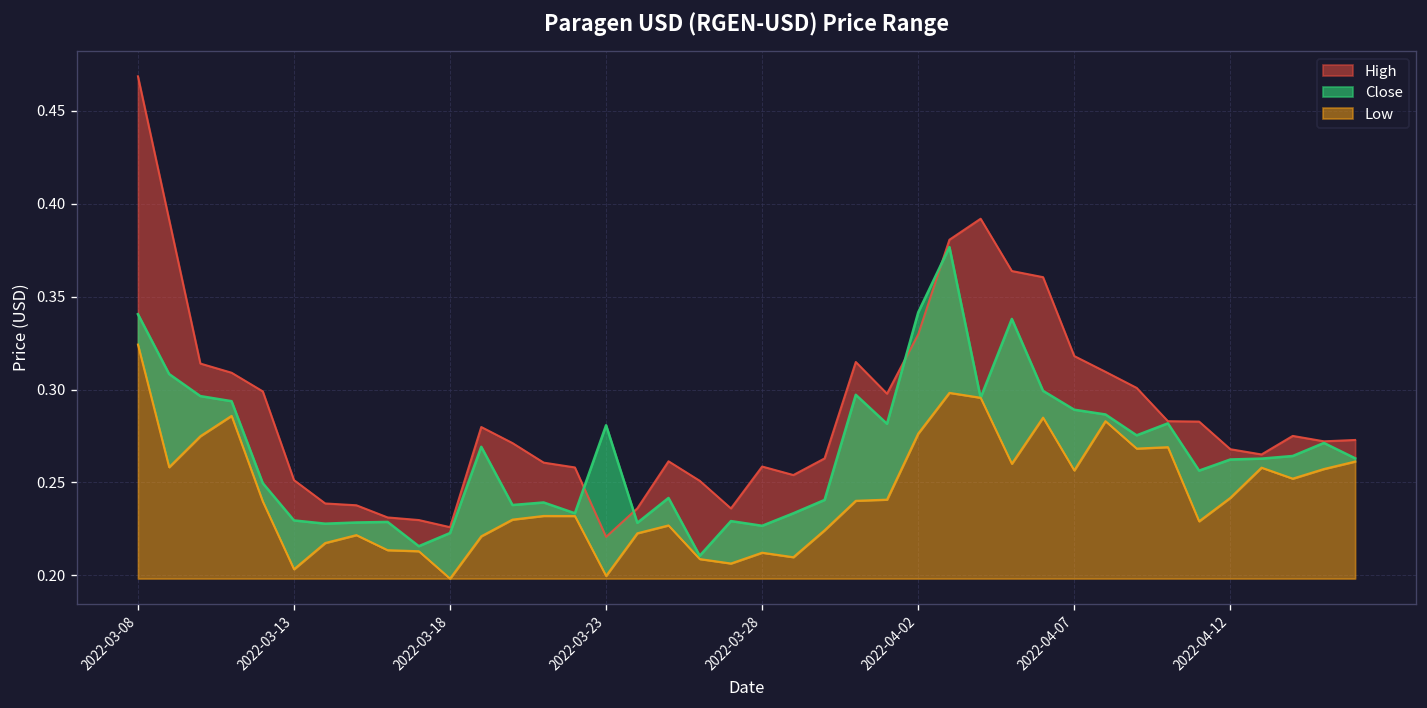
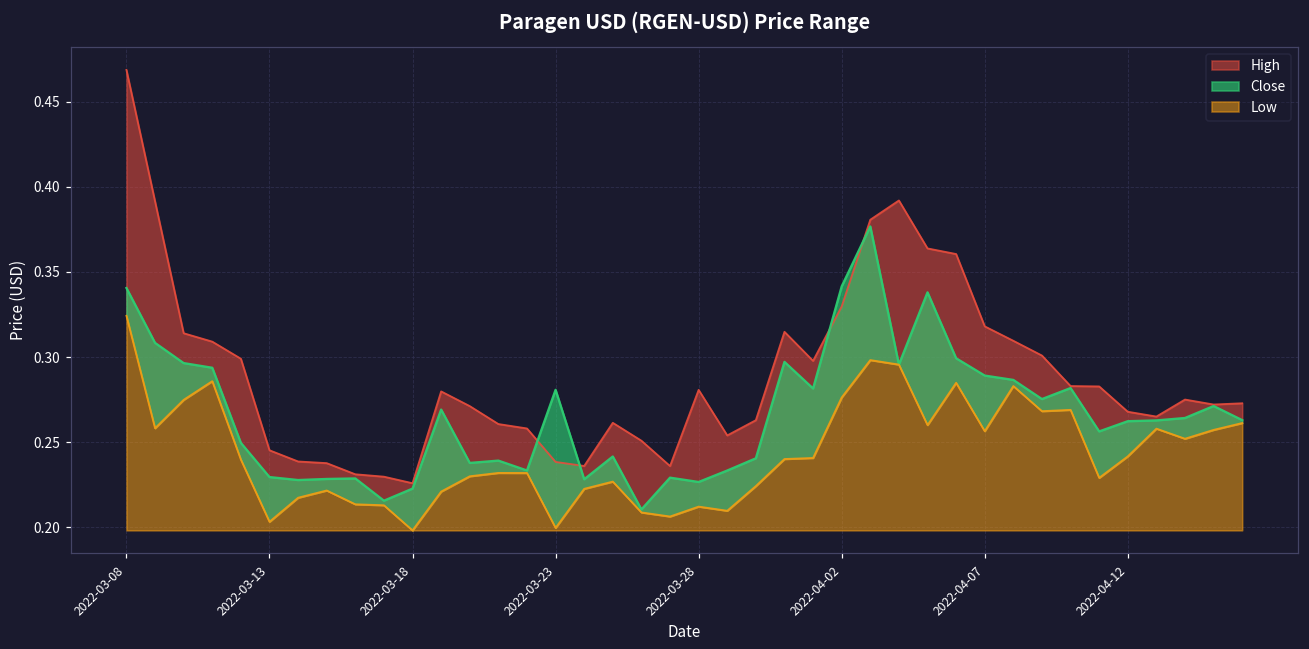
High, 2022-03-13: 0.251 -> 0.245
High, 2022-03-23: 0.221 -> 0.238
High, 2022-03-28: 0.259 -> 0.281
